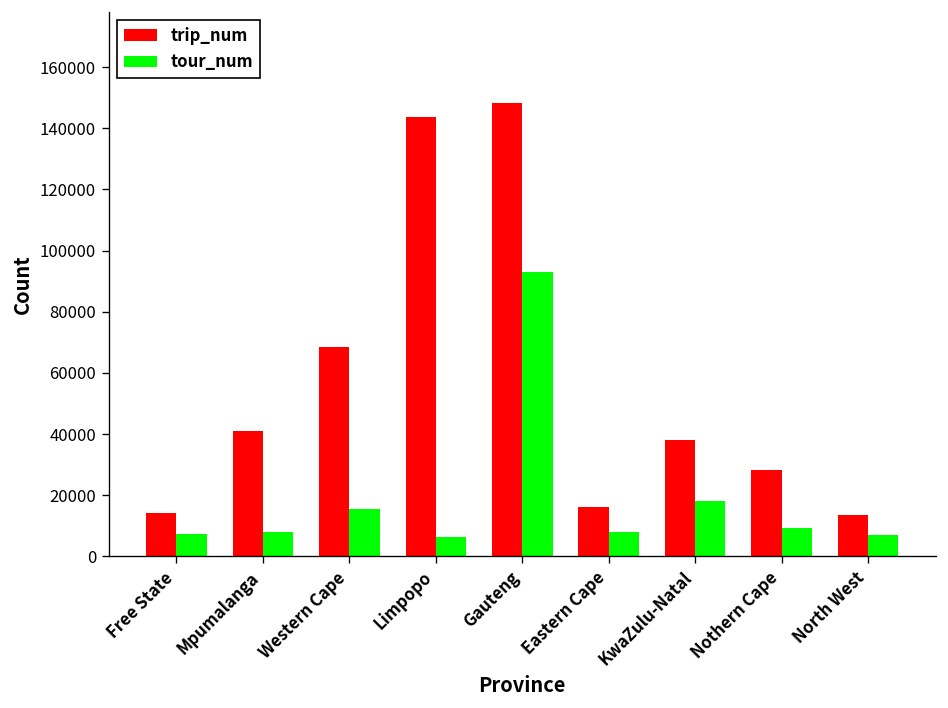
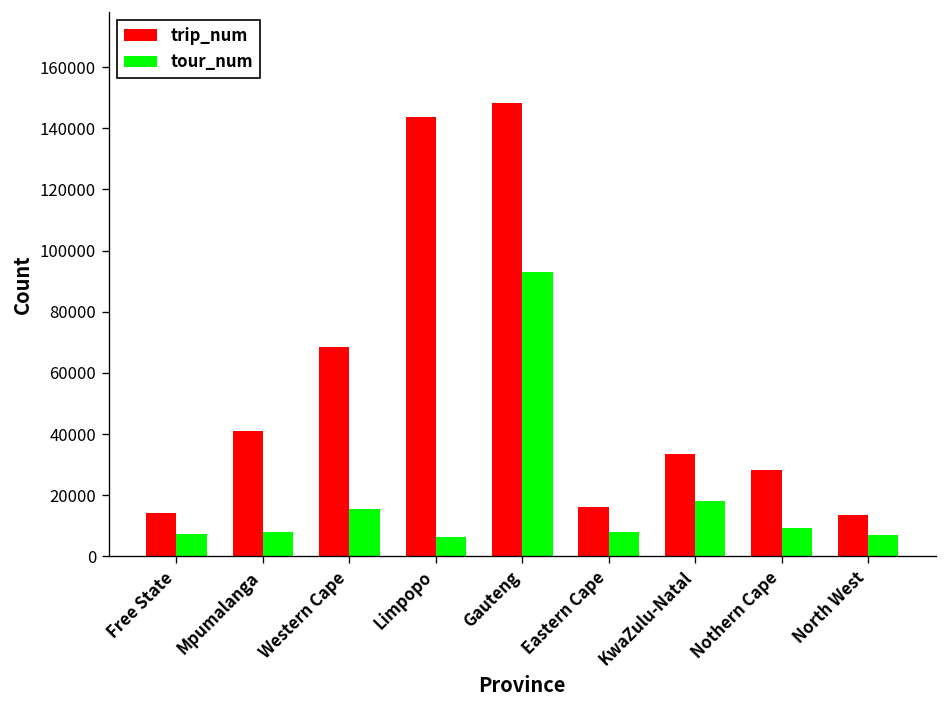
trip_num, KwaZulu-Natal: 38000 -> 33000
